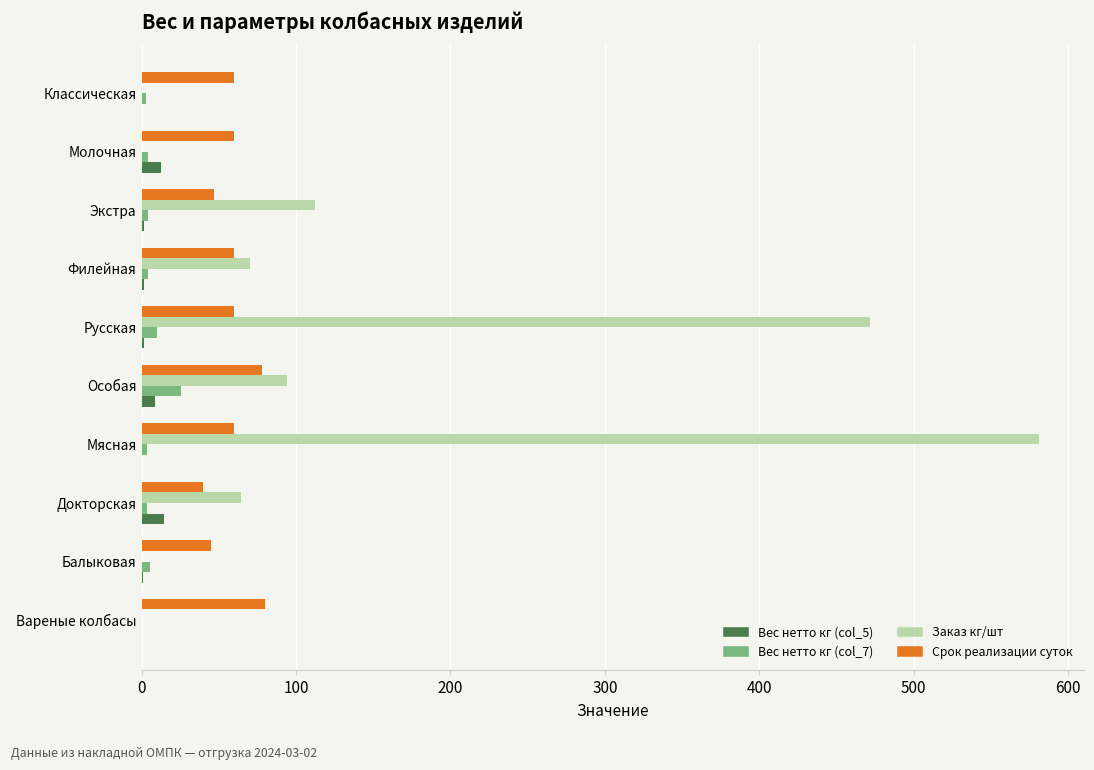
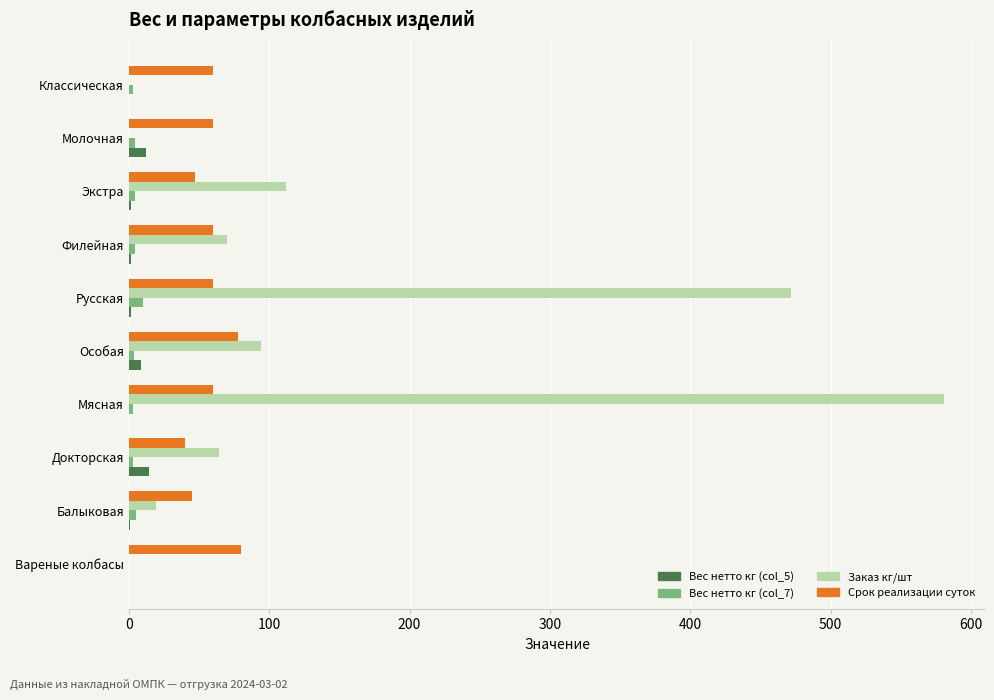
Вес нетто кг (col_7), Особая: 25 -> 4
Заказ кг/шт, Балыковая: 0 -> 19
